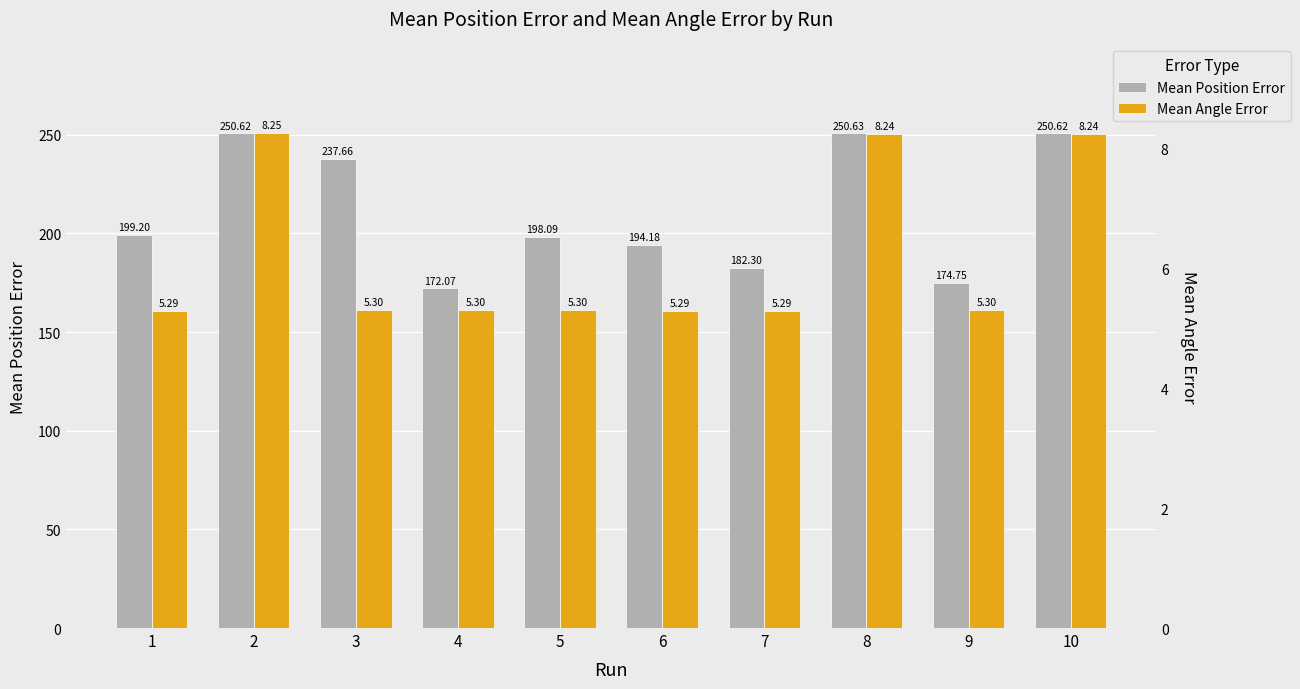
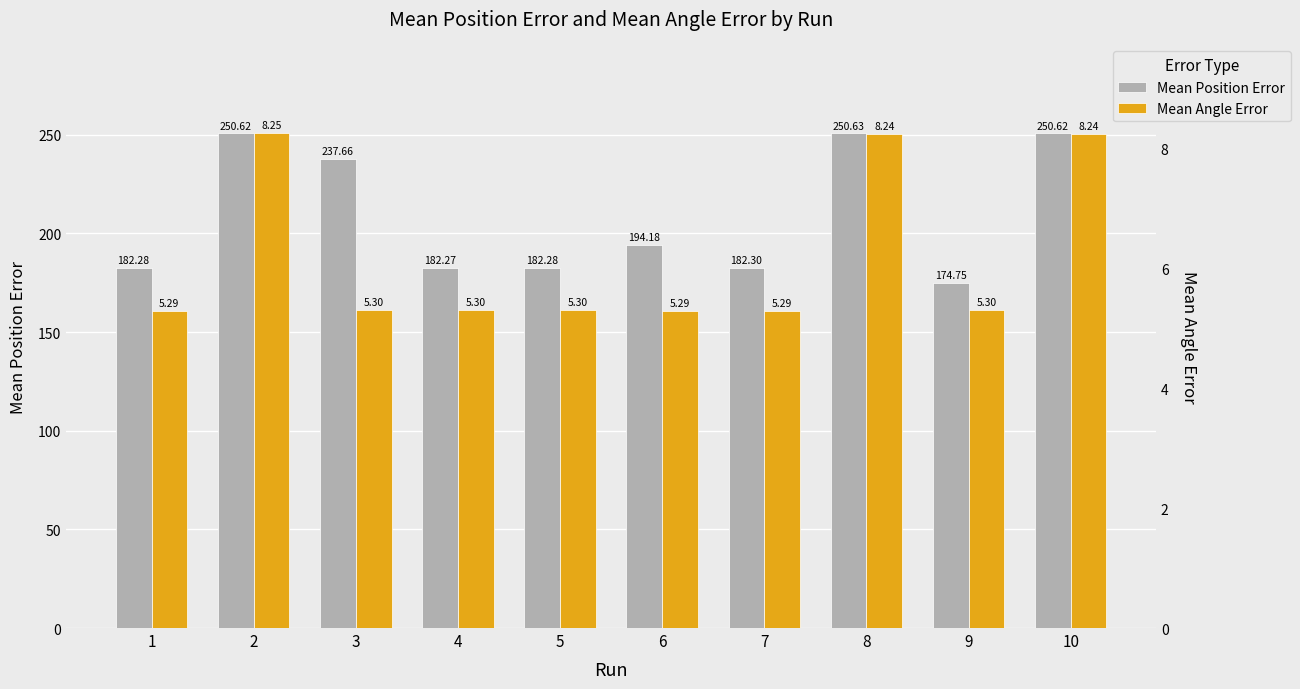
Mean Position Error, 1: 199.20 -> 182.28
Mean Position Error, 4: 172.07 -> 182.27
Mean Position Error, 5: 198.09 -> 182.28
